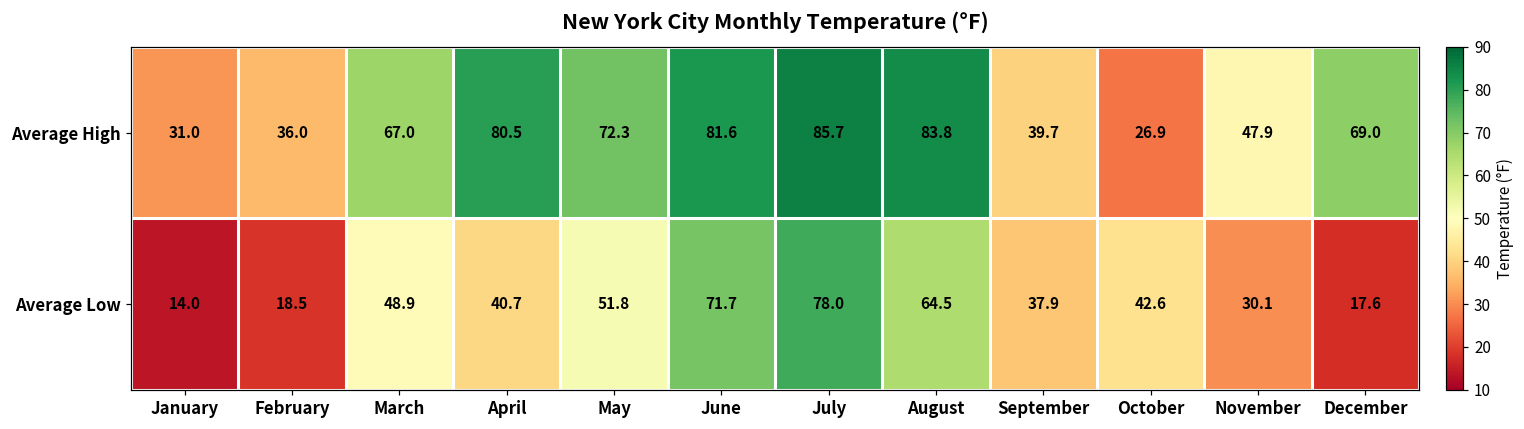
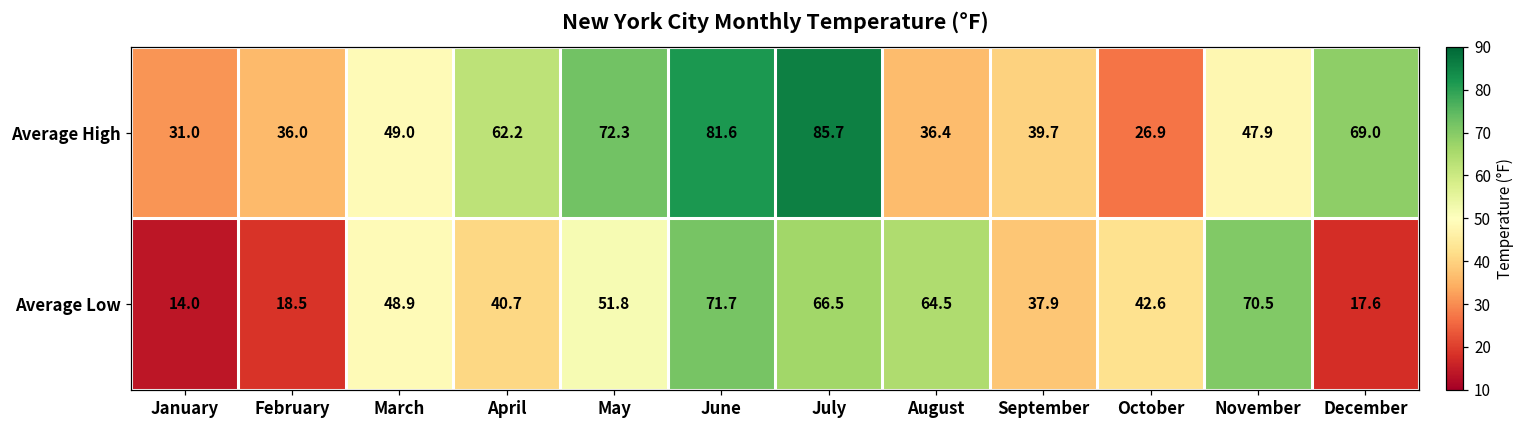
Average High, March: 67.0 -> 49.0
Average High, April: 80.5 -> 62.2
Average High, August: 83.8 -> 36.4
Average Low, July: 78.0 -> 66.5
Average Low, November: 30.1 -> 70.5
